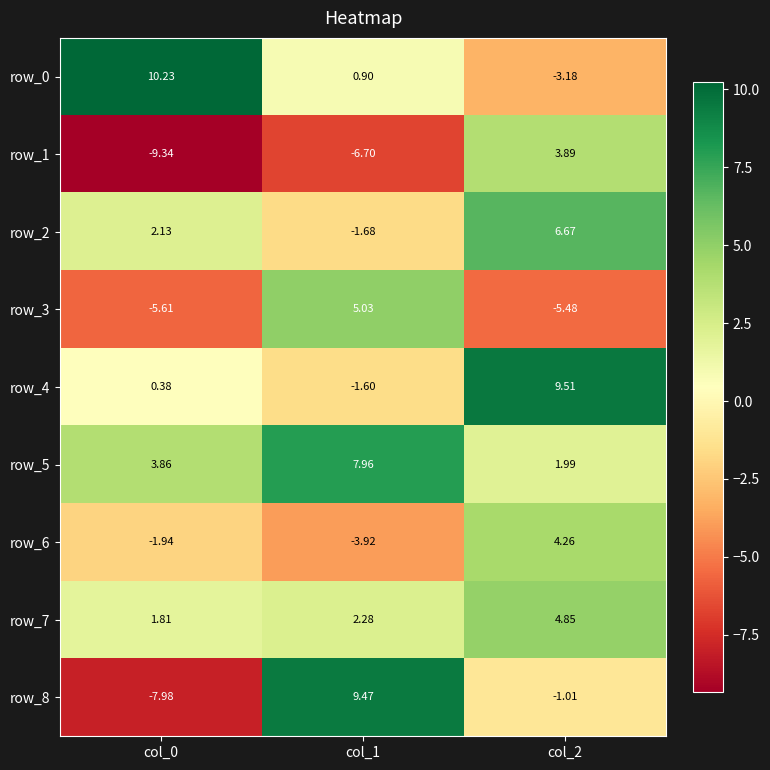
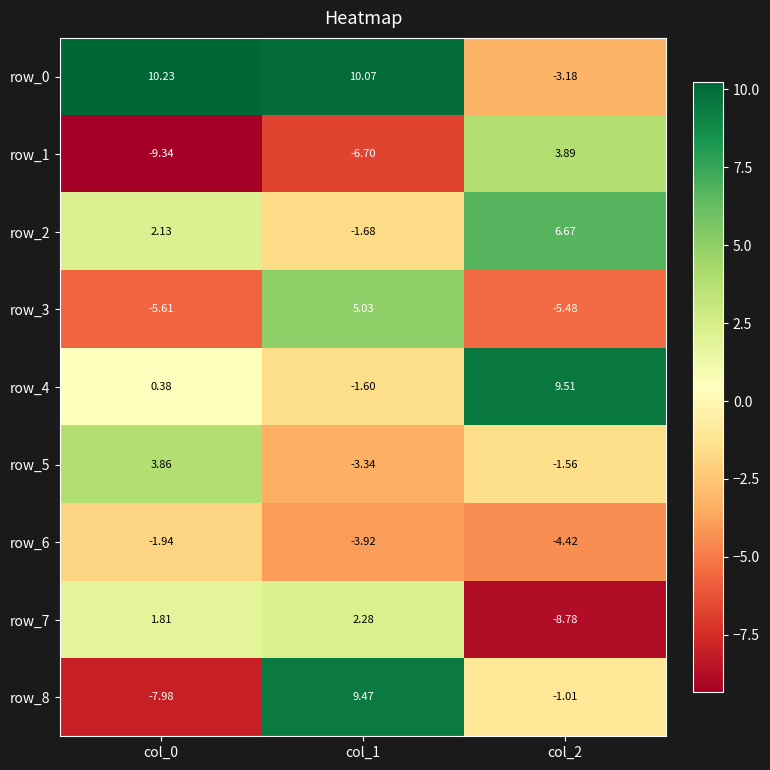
row_0, col_1: 0.90 -> 10.07
row_5, col_1: 7.96 -> -3.34
row_5, col_2: 1.99 -> -1.56
row_6, col_2: 4.26 -> -4.42
row_7, col_2: 4.85 -> -8.78
